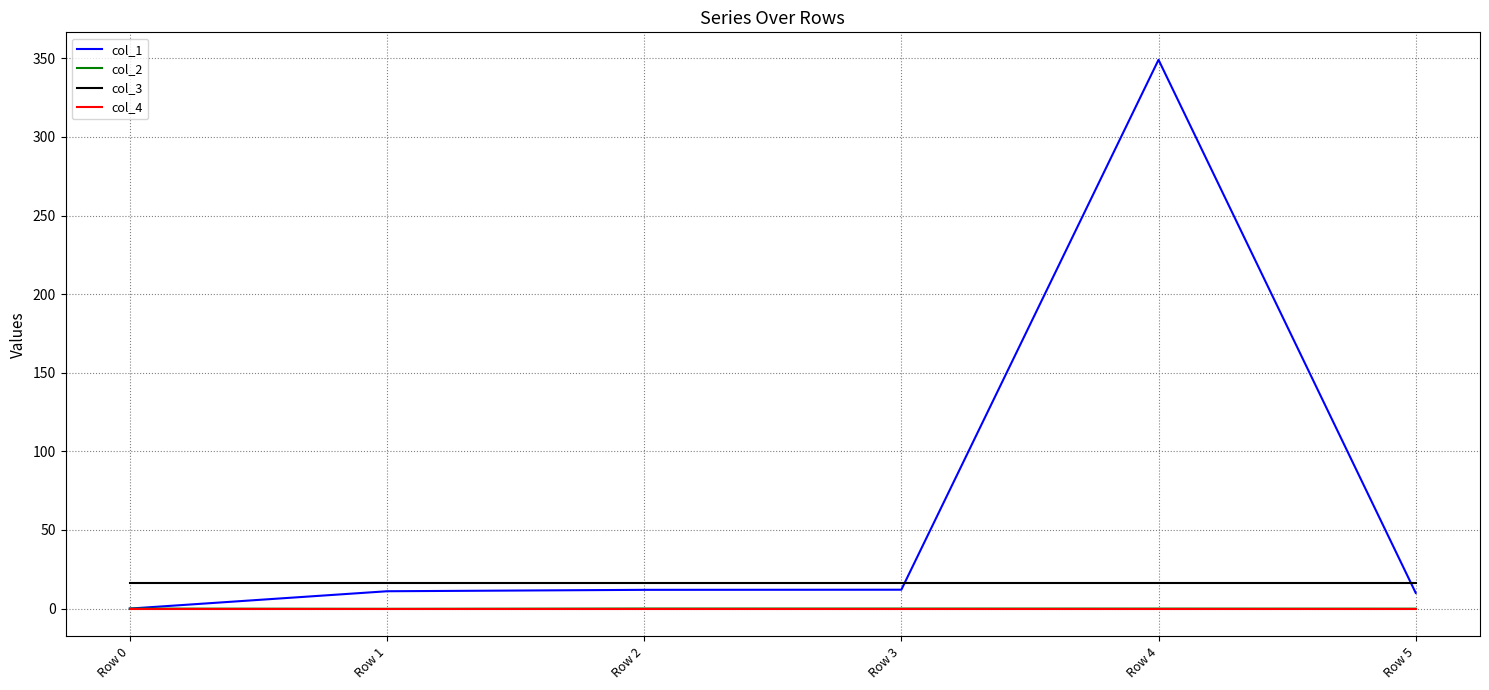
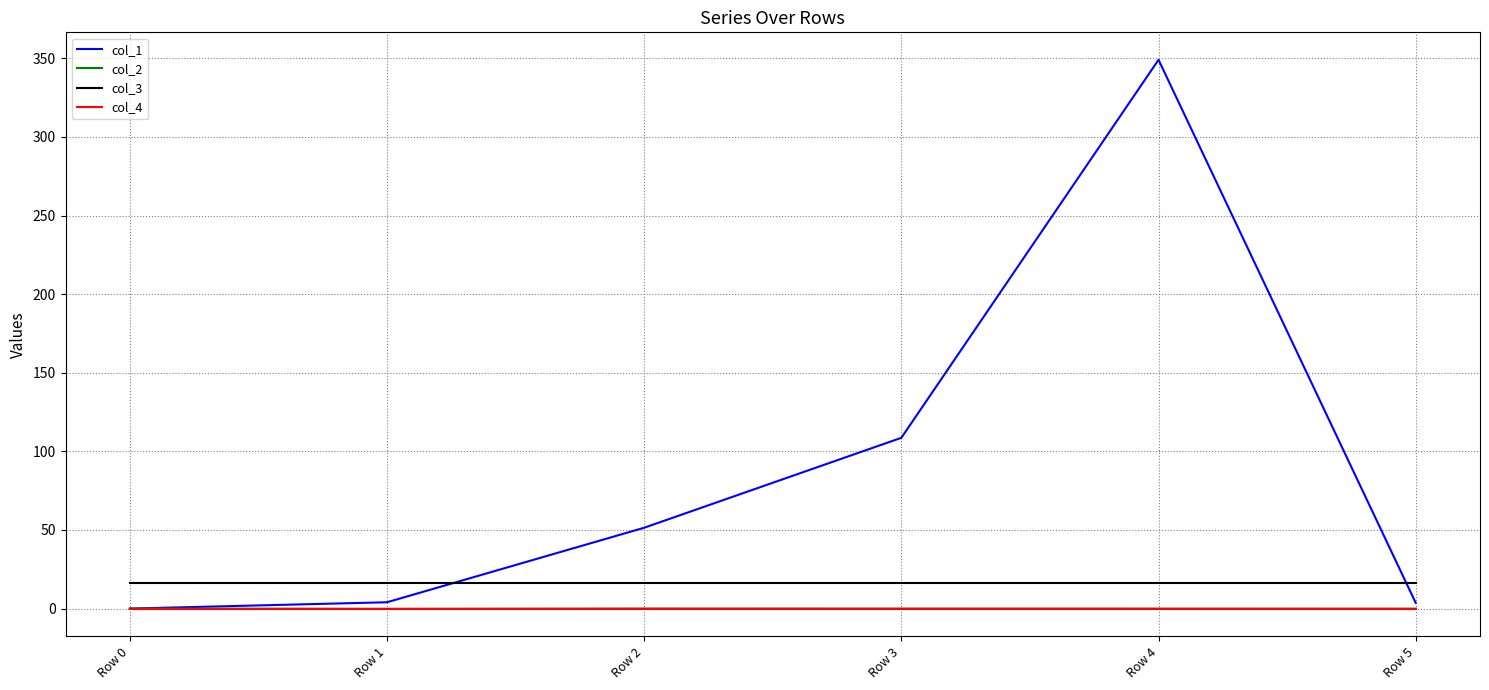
col_1, Row 1: 11 -> 4
col_1, Row 2: 12 -> 51
col_1, Row 3: 12 -> 109
col_1, Row 5: 10 -> 4
